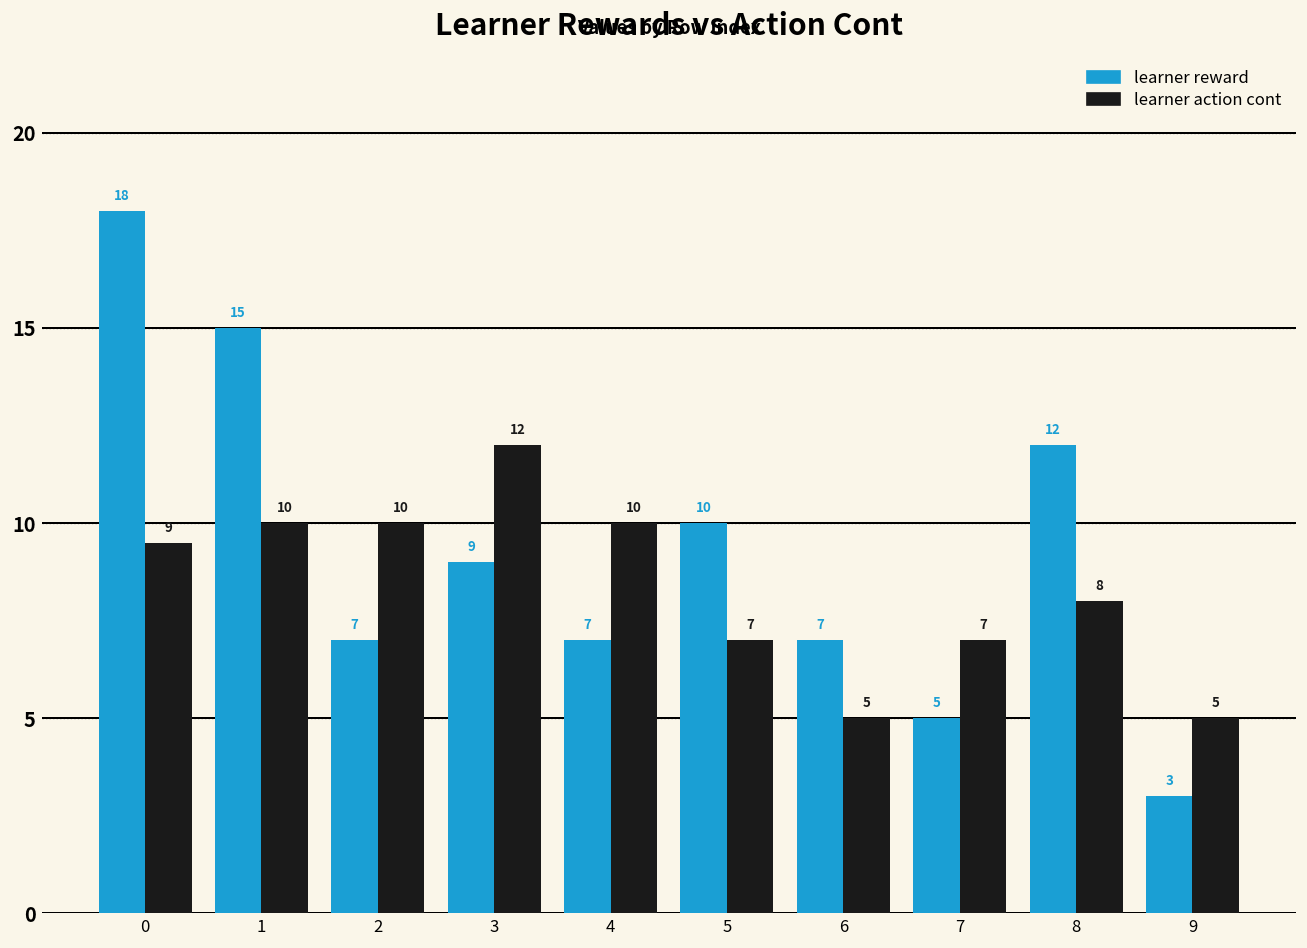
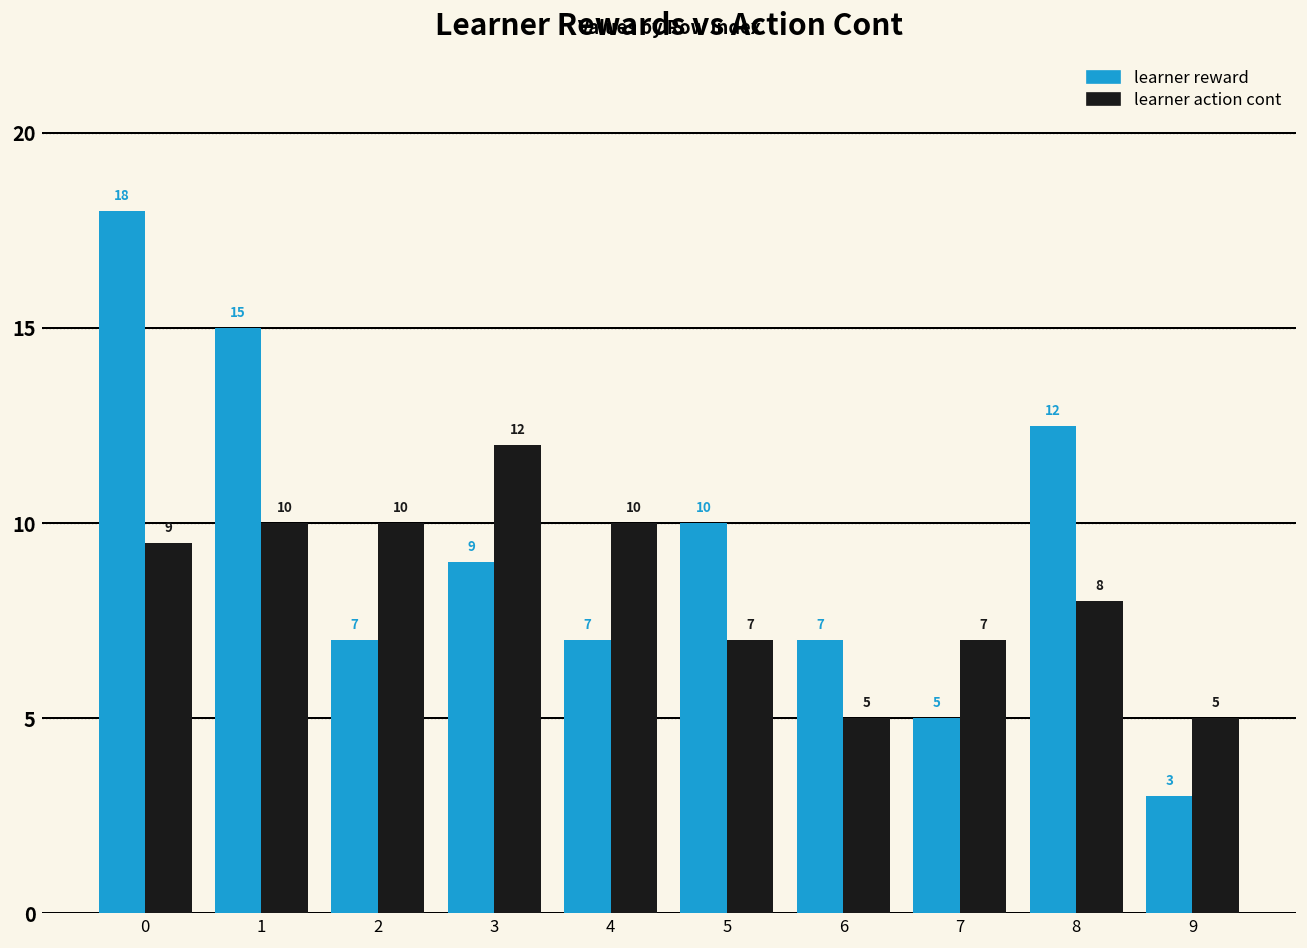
learner reward, 8: 12.0 -> 12.5
